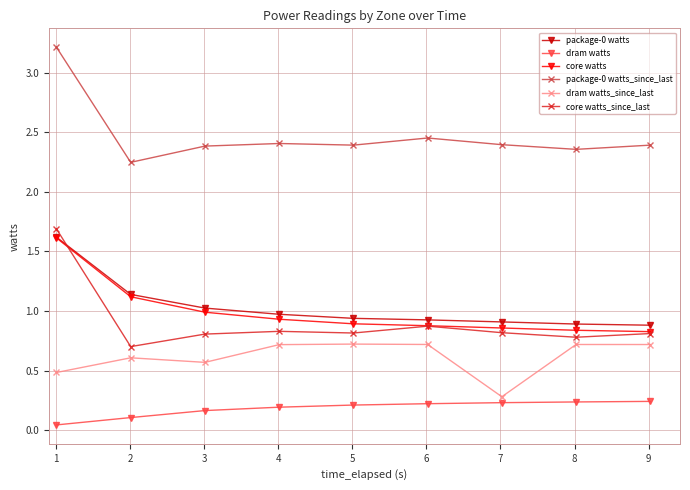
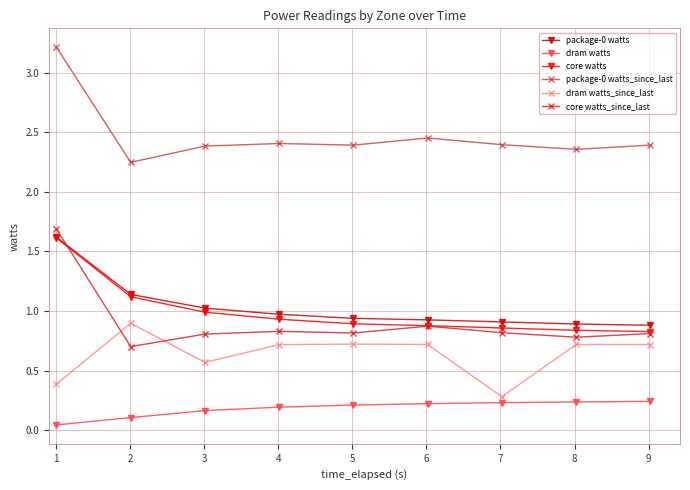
dram watts_since_last, 1: 0.48 -> 0.39
dram watts_since_last, 2: 0.61 -> 0.90
